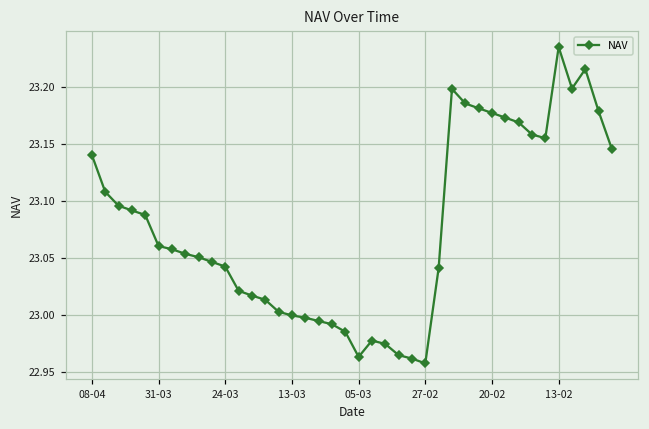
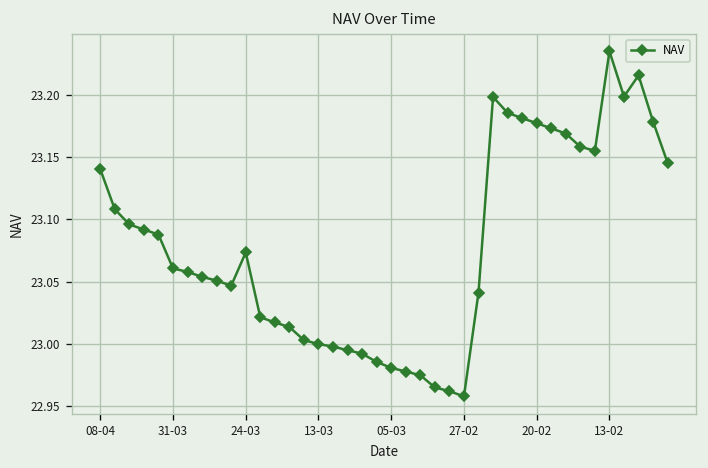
24-03: 23.043 -> 23.074
05-03: 22.964 -> 22.981
